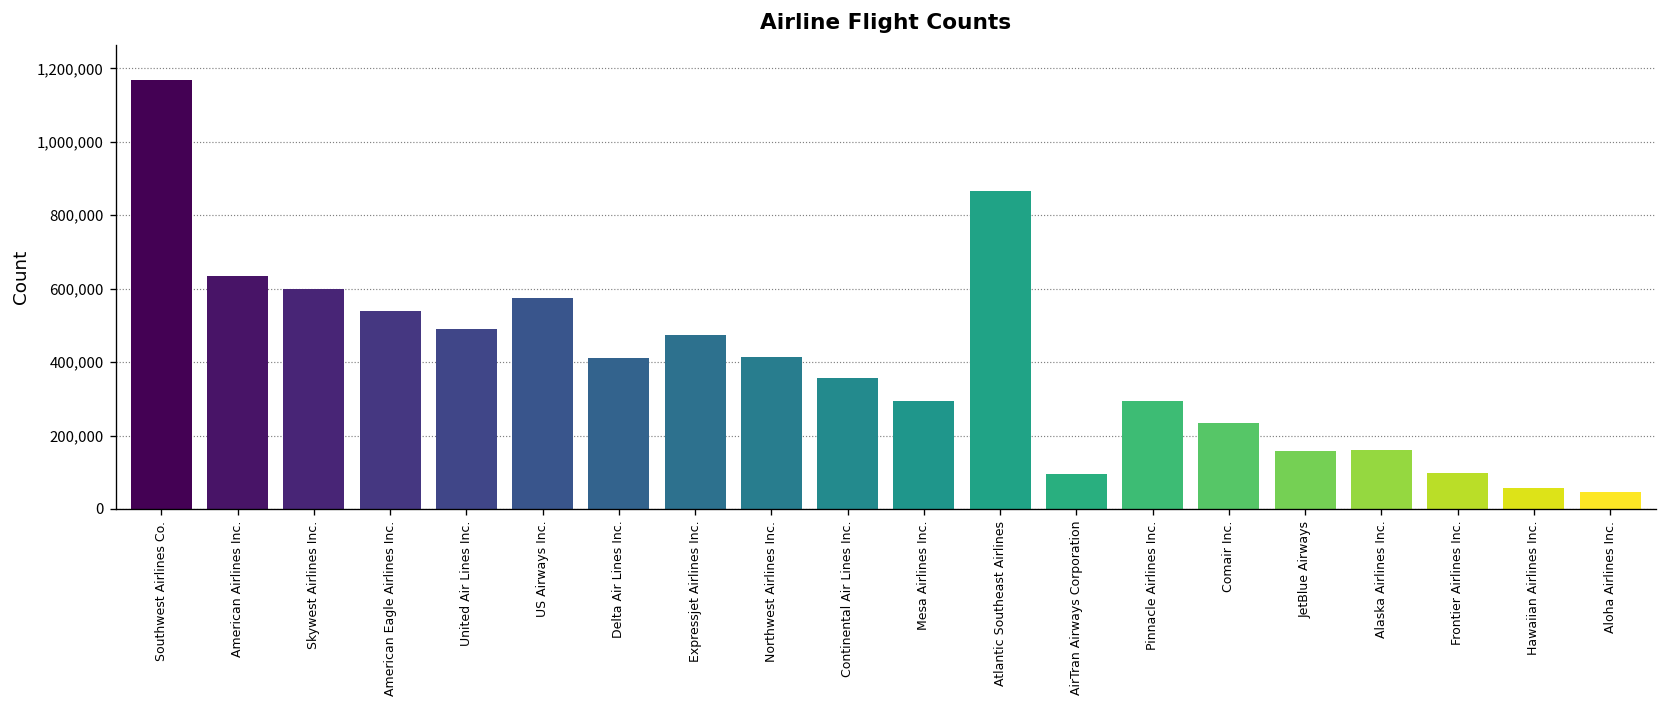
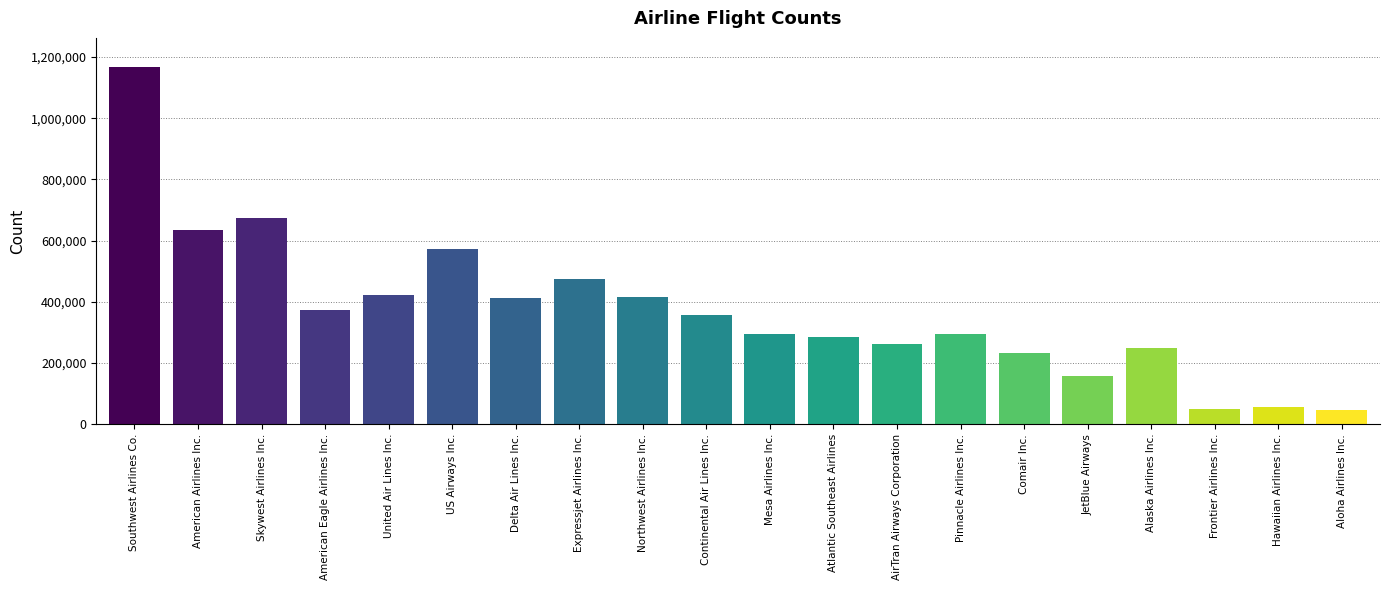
Skywest Airlines Inc.: 600,000 -> 670,000
American Eagle Airlines Inc.: 540,000 -> 370,000
United Air Lines Inc.: 490,000 -> 420,000
Atlantic Southeast Airlines: 870,000 -> 290,000
AirTran Airways Corporation: 100,000 -> 260,000
Alaska Airlines Inc.: 160,000 -> 250,000
Frontier Airlines Inc.: 100,000 -> 50,000
